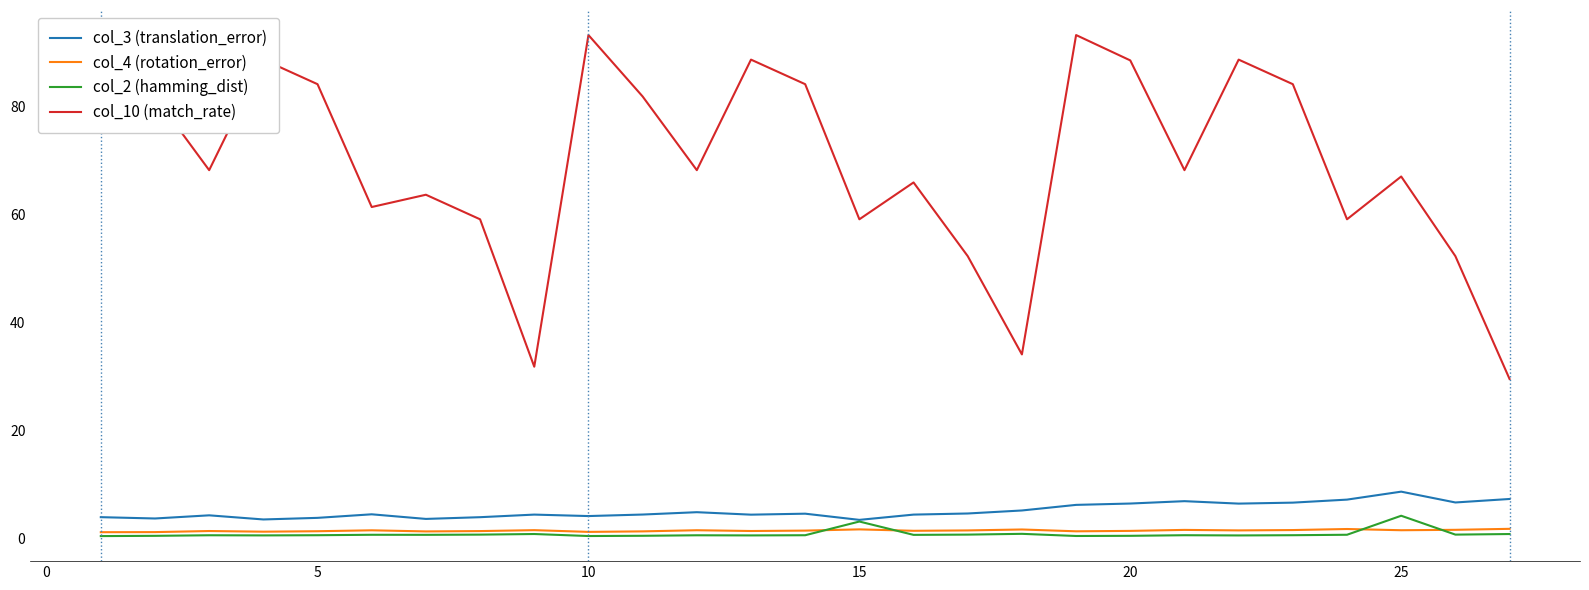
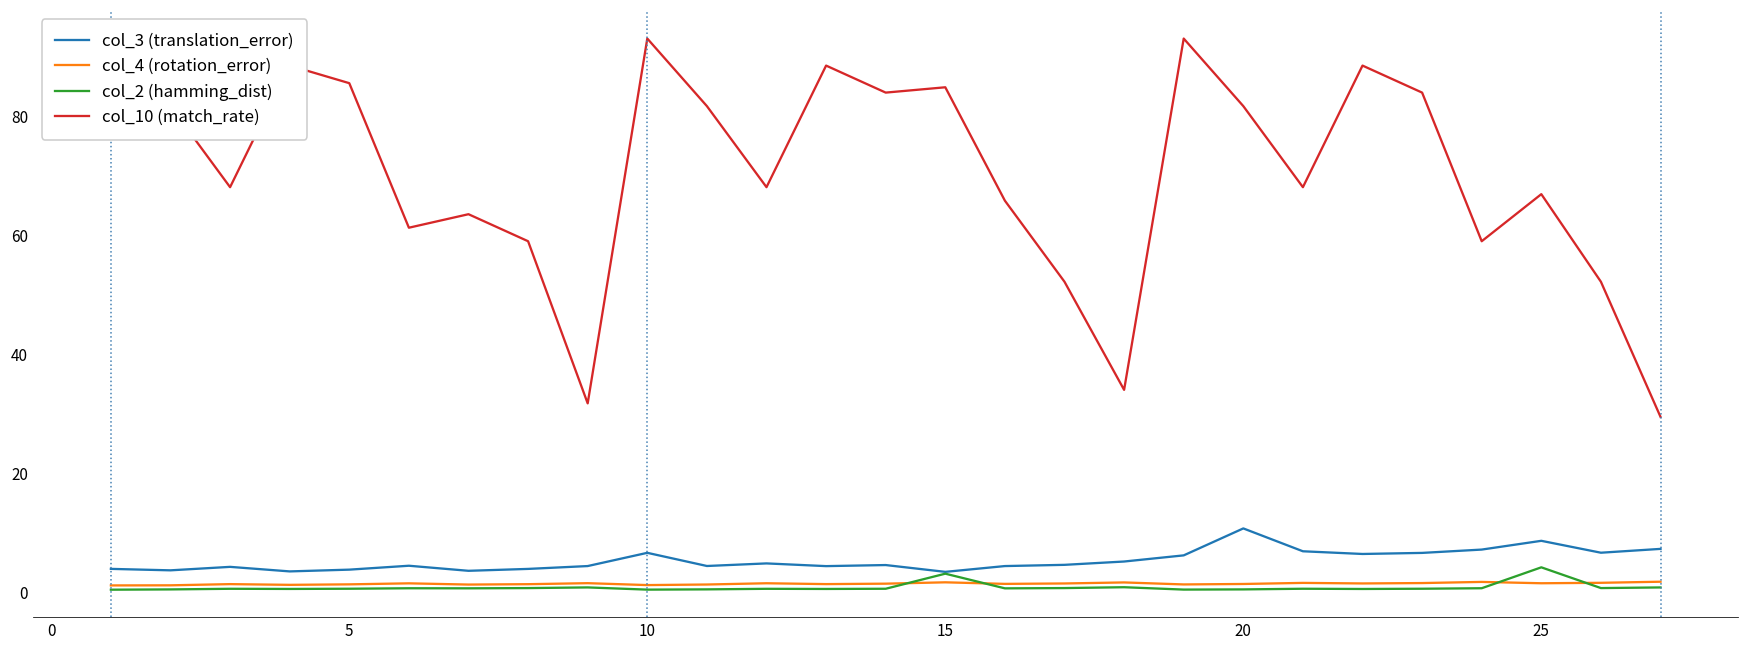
col_10 (match_rate), 5: 84 -> 86
col_3 (translation_error), 10: 4 -> 7
col_10 (match_rate), 15: 59 -> 85
col_3 (translation_error), 20: 6 -> 11
col_10 (match_rate), 20: 88 -> 82
